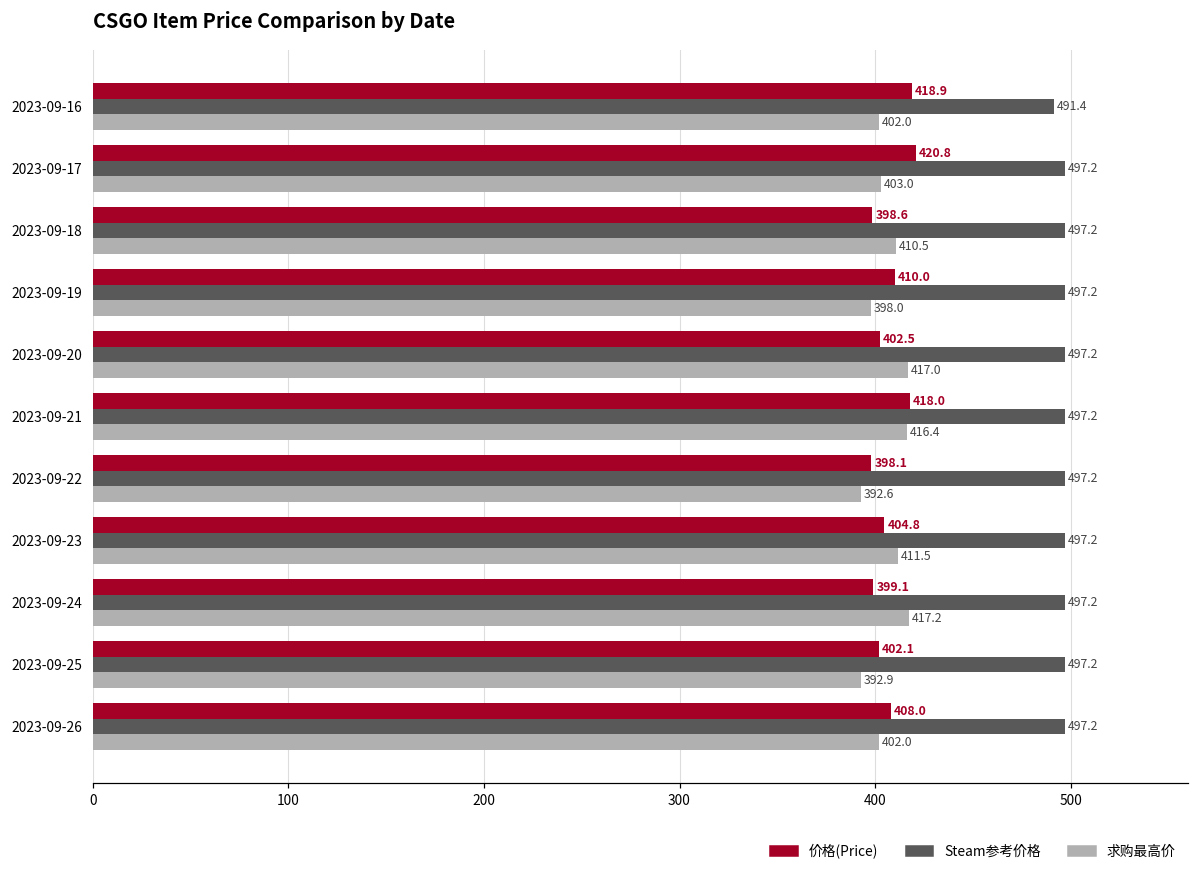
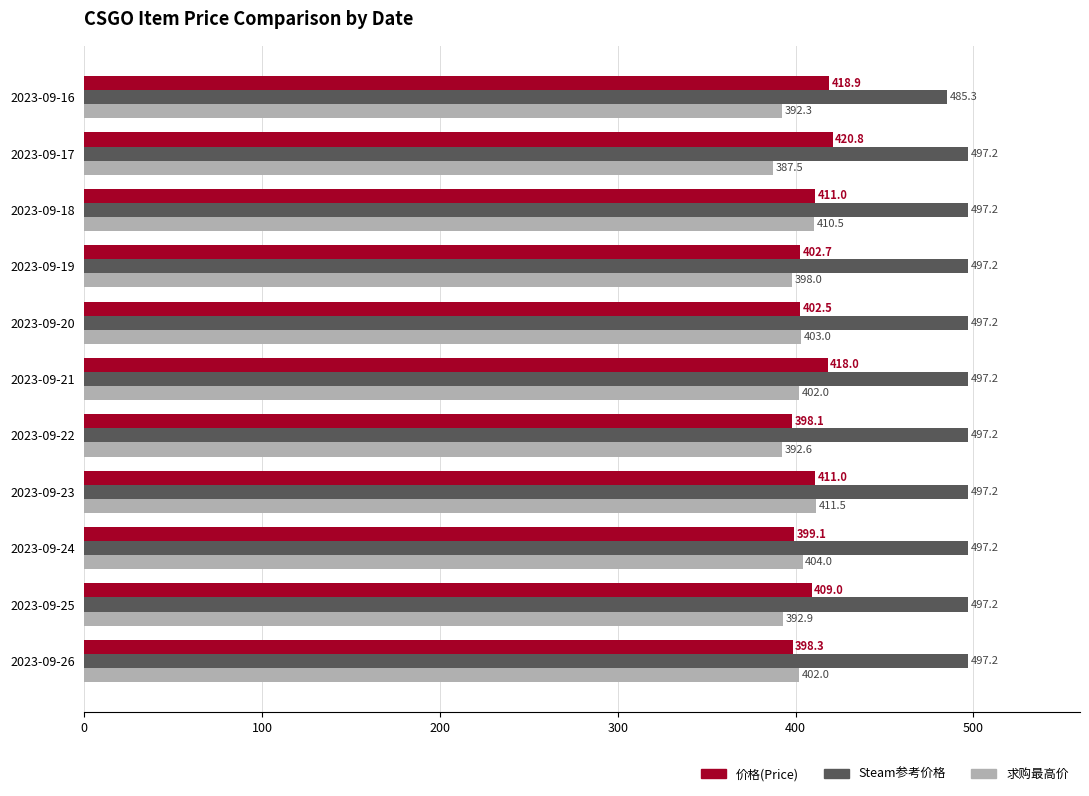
Steam参考价格, 2023-09-16: 491.4 -> 485.3
求购最高价, 2023-09-16: 402.0 -> 392.3
求购最高价, 2023-09-17: 403.0 -> 387.5
价格(Price), 2023-09-18: 398.6 -> 411.0
价格(Price), 2023-09-19: 410.0 -> 402.7
求购最高价, 2023-09-20: 417.0 -> 403.0
求购最高价, 2023-09-21: 416.4 -> 402.0
价格(Price), 2023-09-23: 404.8 -> 411.0
求购最高价, 2023-09-24: 417.2 -> 404.0
价格(Price), 2023-09-25: 402.1 -> 409.0
价格(Price), 2023-09-26: 408.0 -> 398.3
